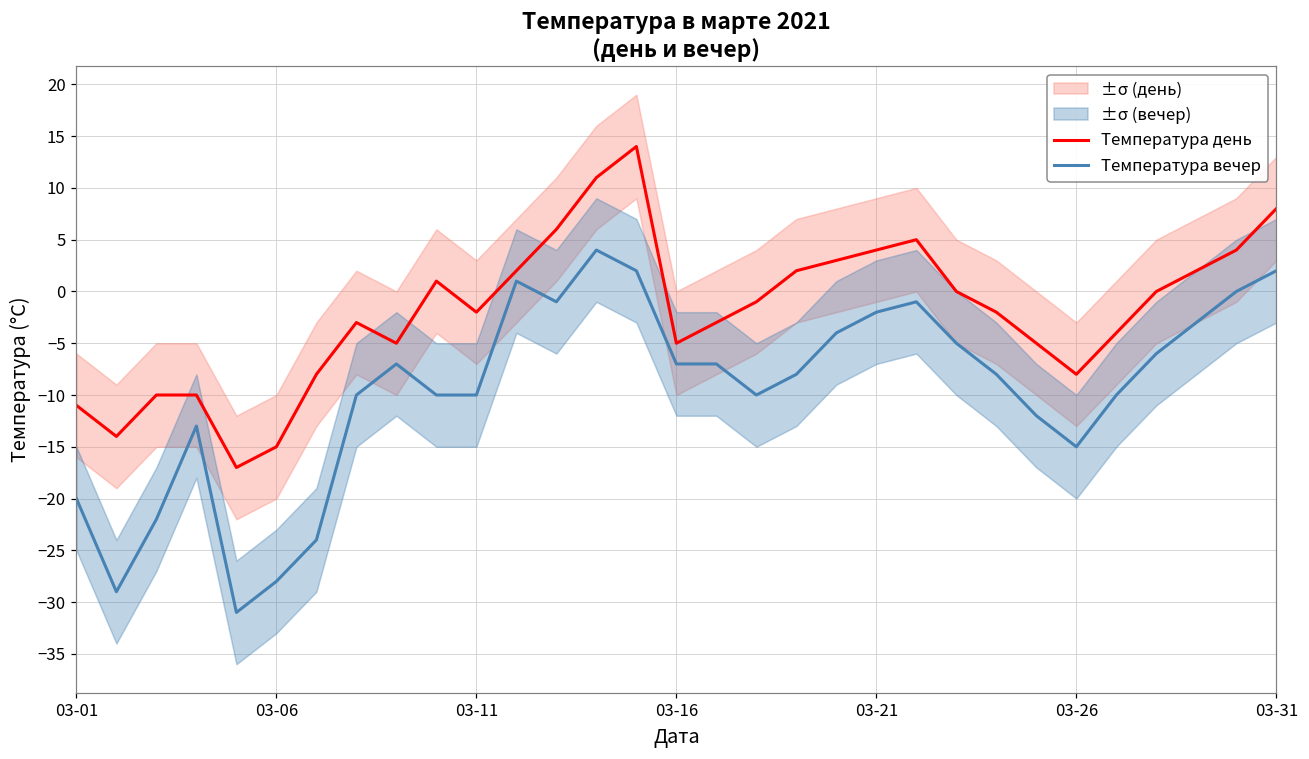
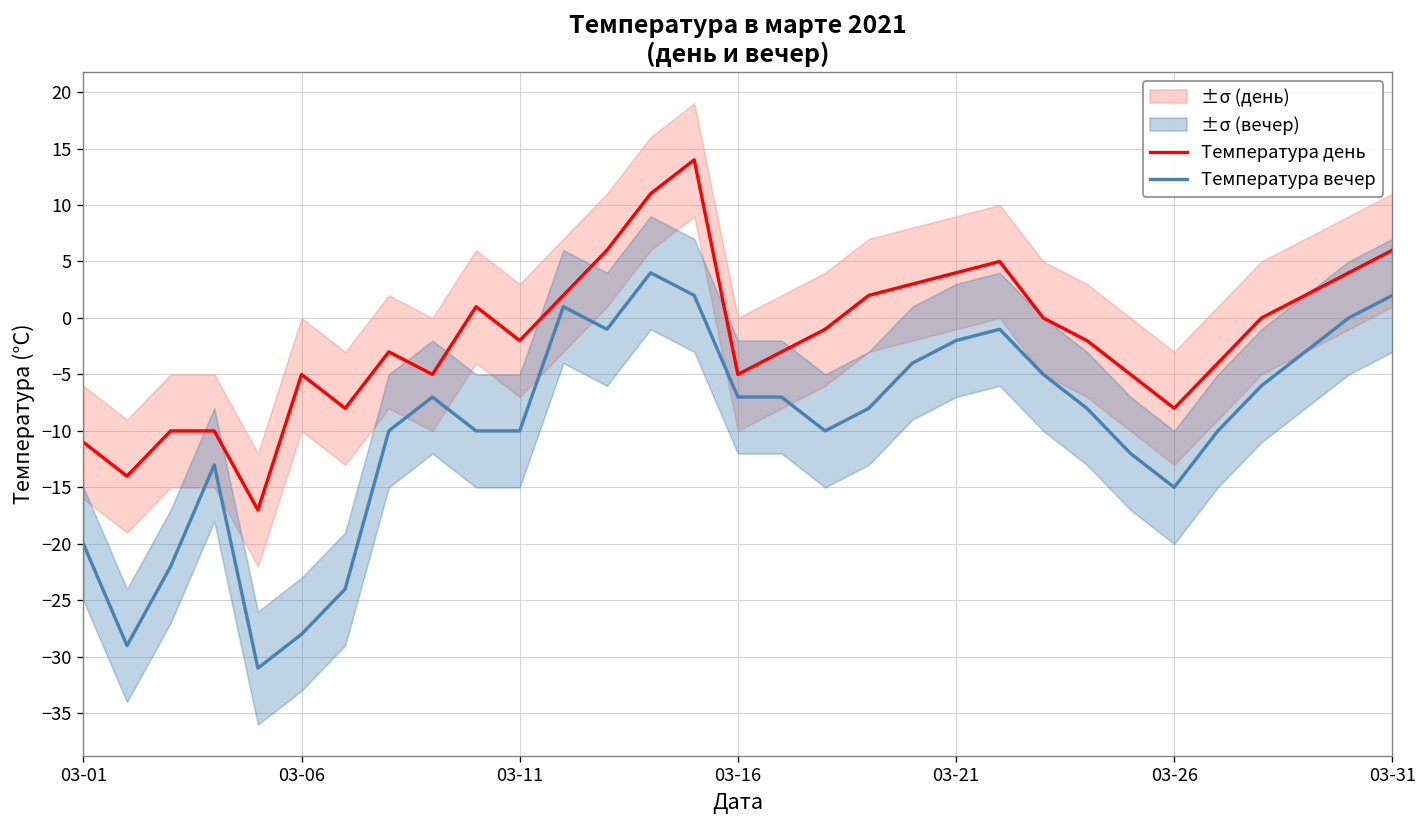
Температура день, 03-06: -15 -> -5
Температура день, 03-31: 8 -> 6
